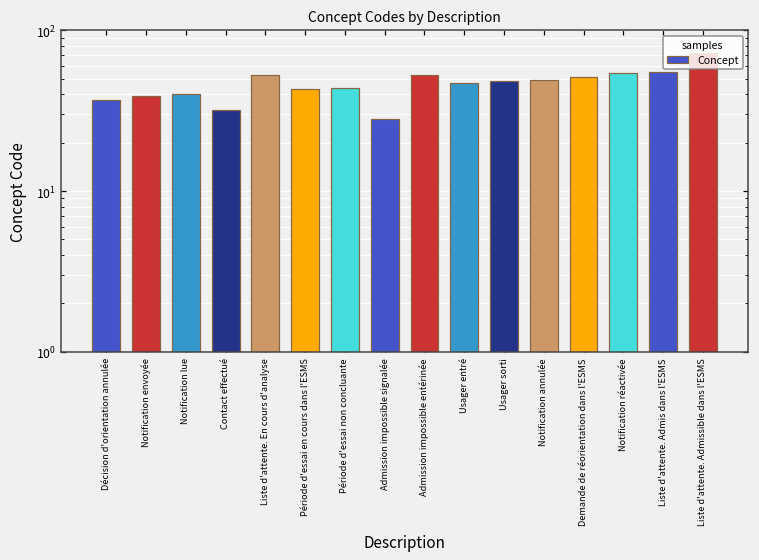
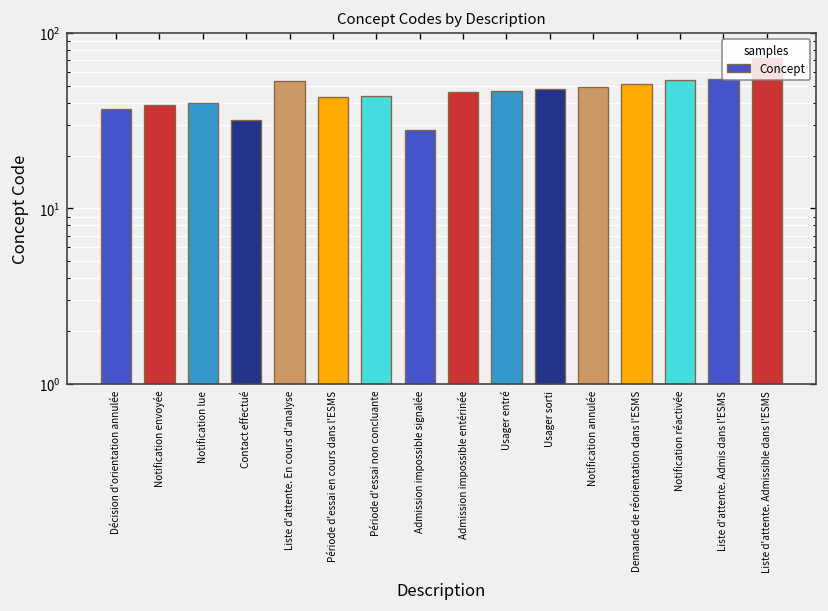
Admission impossible entérinée: 53 -> 46
